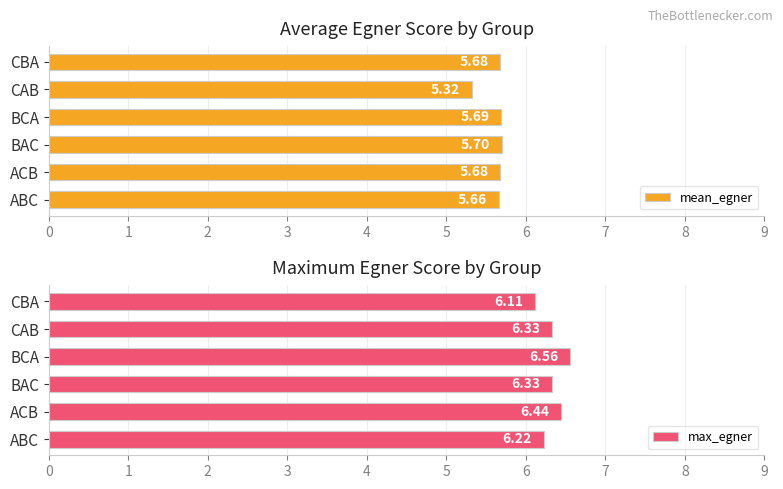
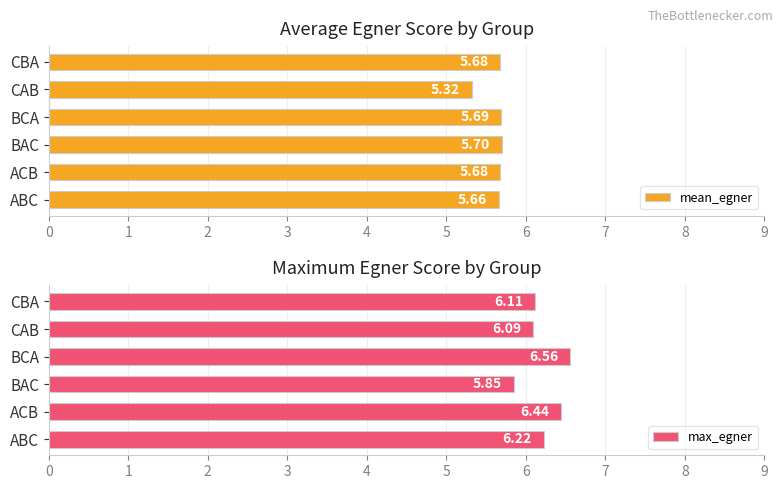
Maximum Egner Score by Group, CAB: 6.33 -> 6.09
Maximum Egner Score by Group, BAC: 6.33 -> 5.85
